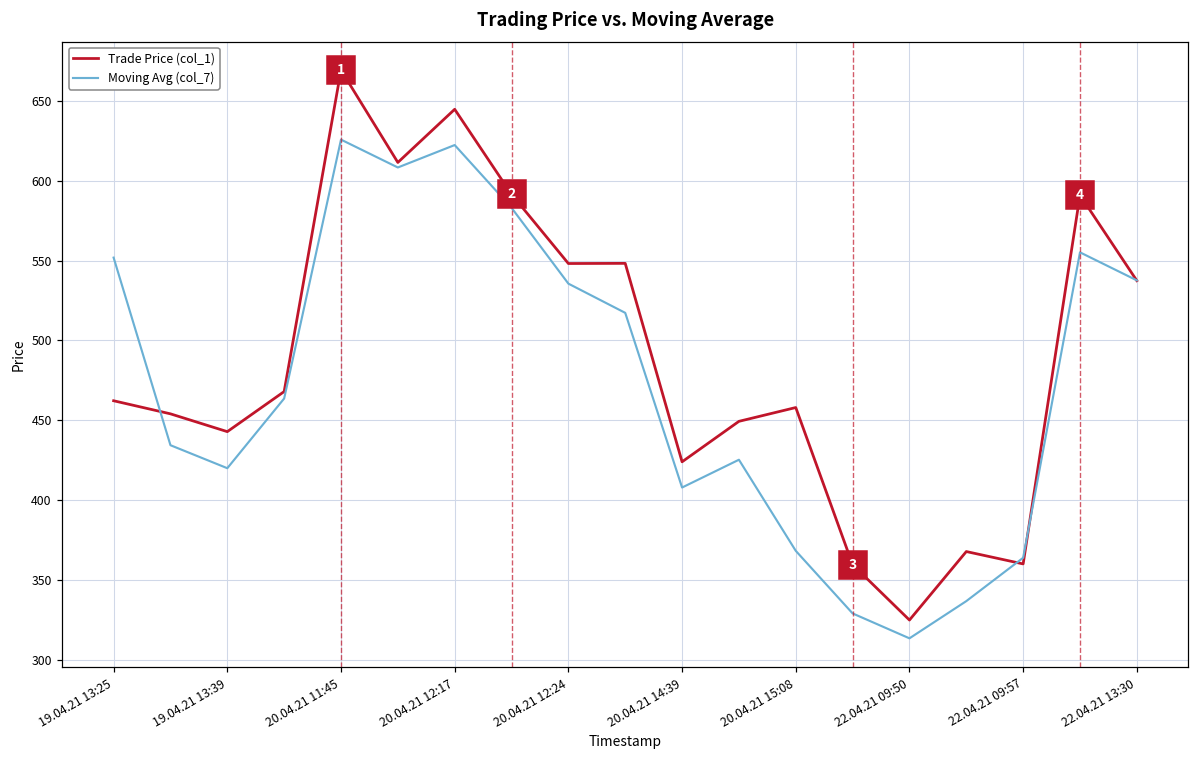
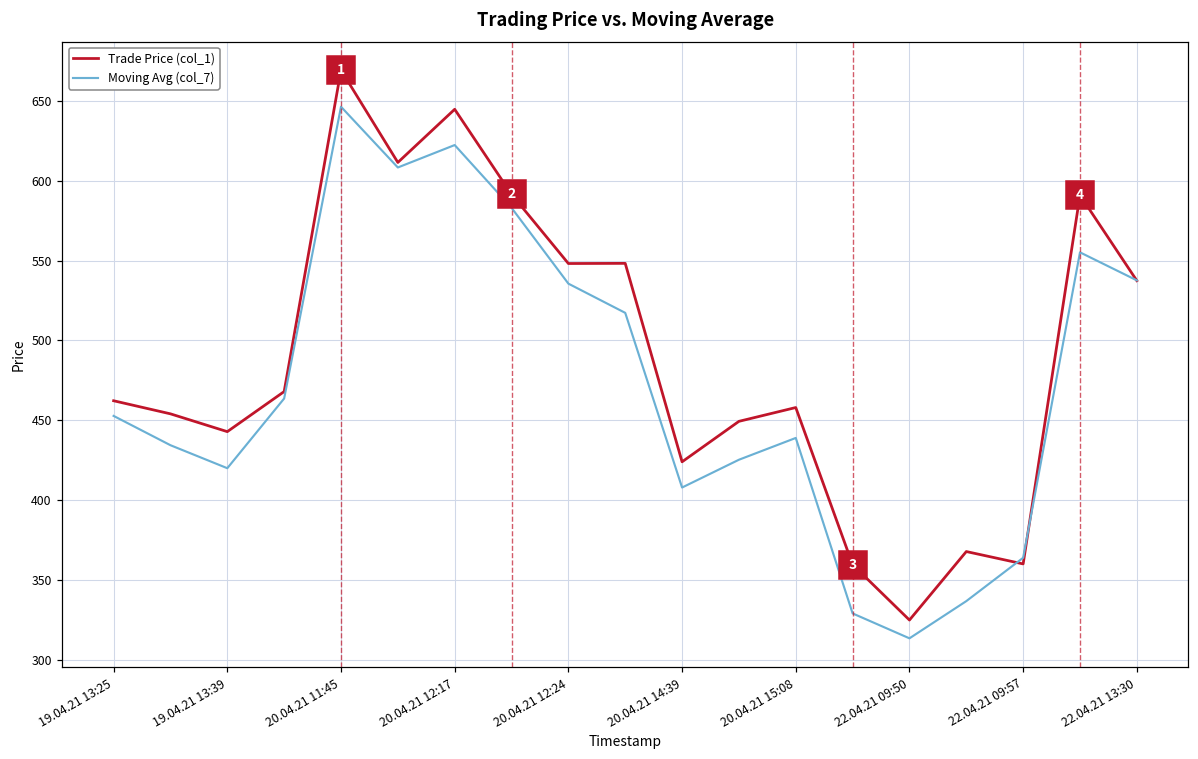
Moving Avg (col_7), 19.04.21 13:25: 552 -> 453
Moving Avg (col_7), 20.04.21 11:45: 626 -> 646
Moving Avg (col_7), 20.04.21 15:08: 368 -> 439
